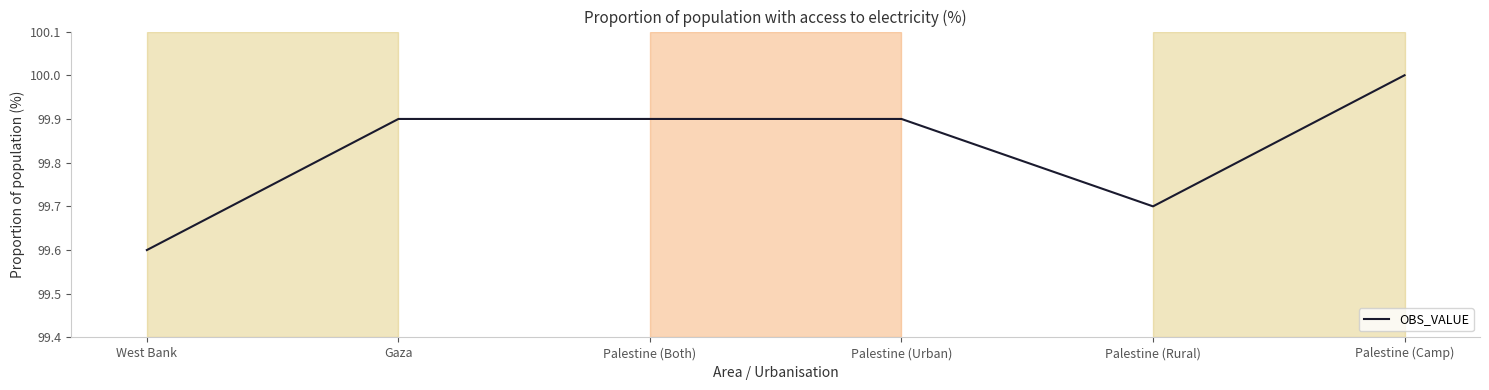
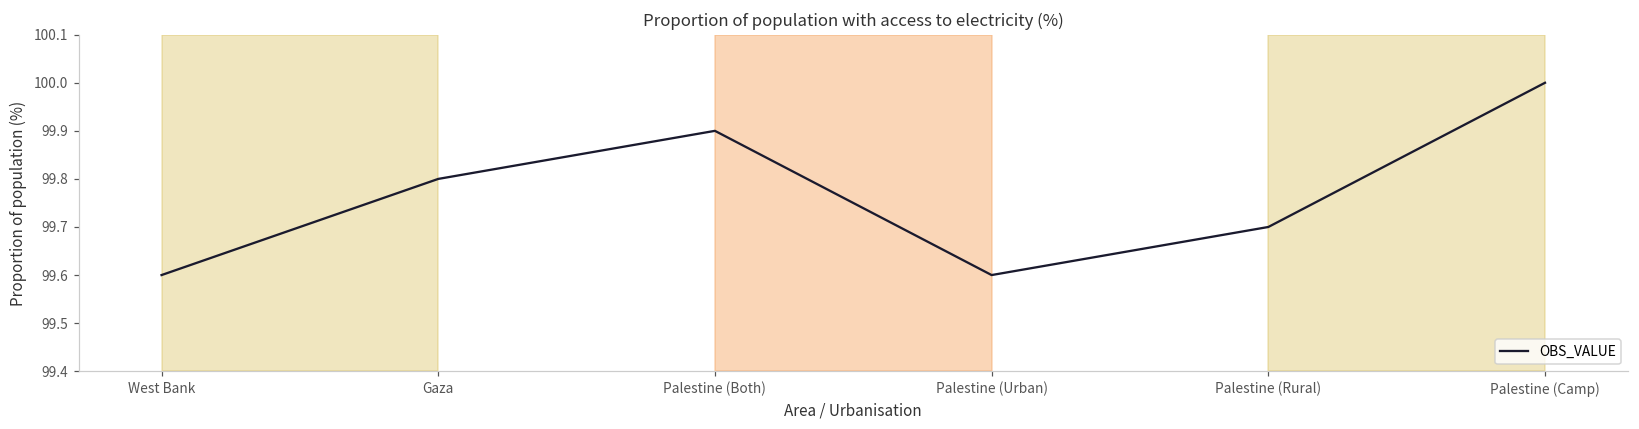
Gaza: 99.9 -> 99.8
Palestine (Urban): 99.9 -> 99.6
